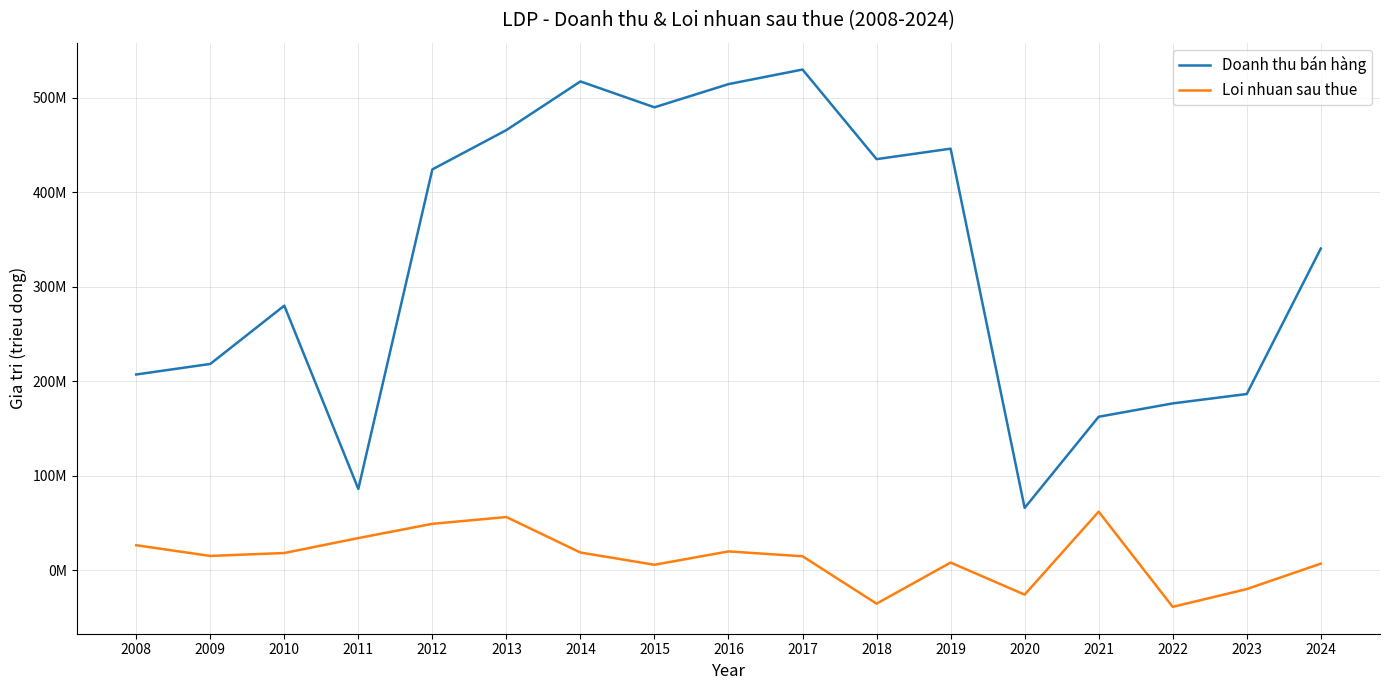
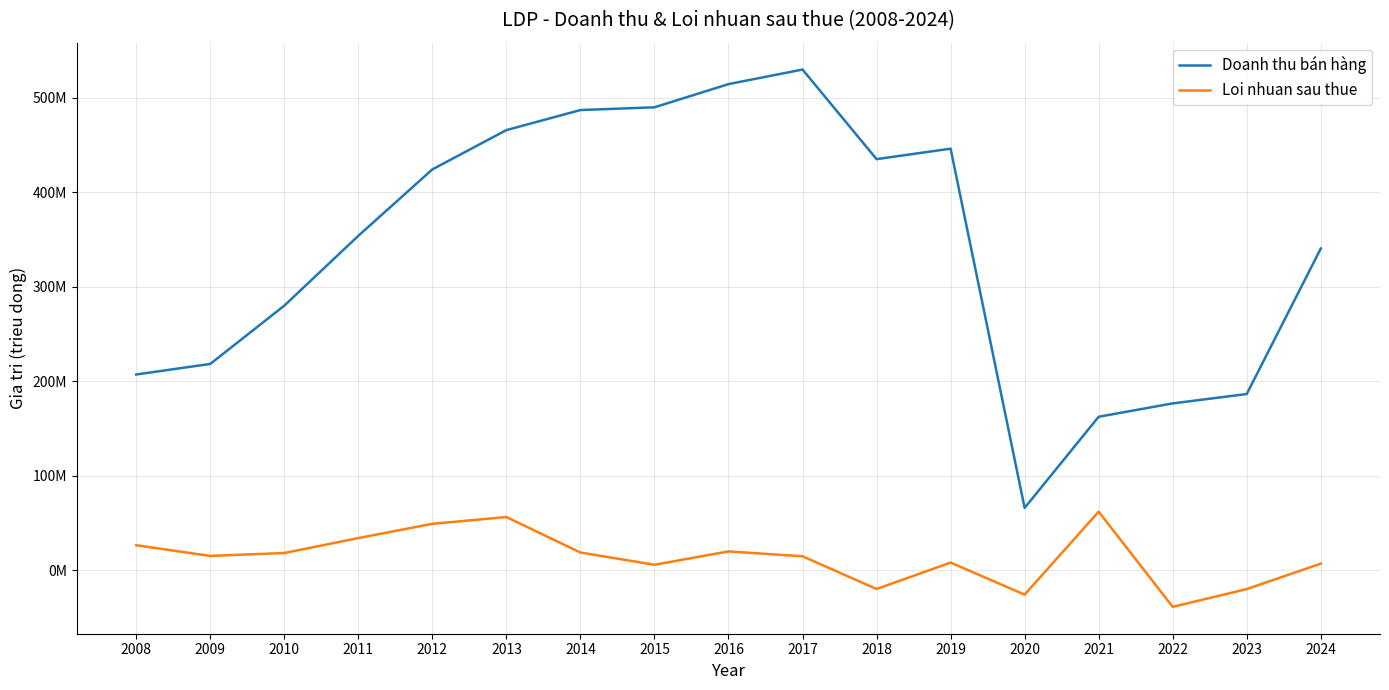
Doanh thu bán hàng, 2011: 90000000 -> 350000000
Doanh thu bán hàng, 2014: 520000000 -> 490000000
Loi nhuan sau thue, 2018: -40000000 -> -20000000
